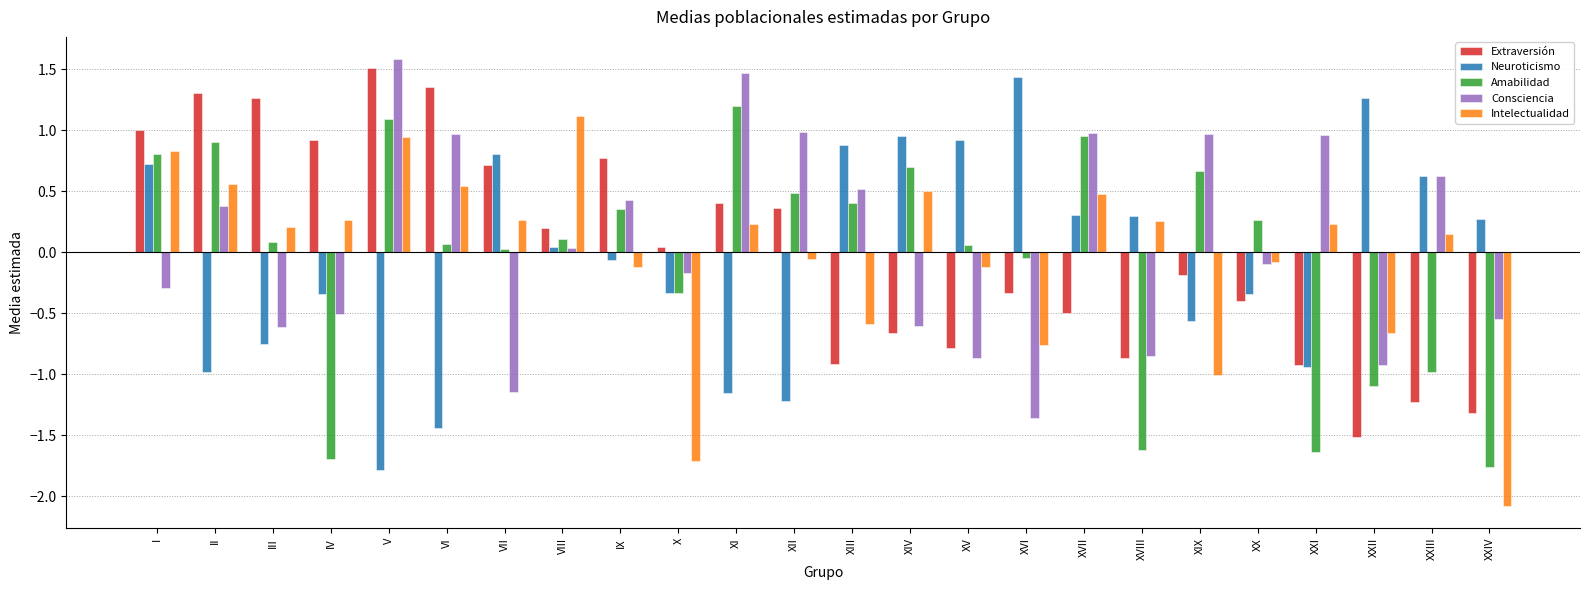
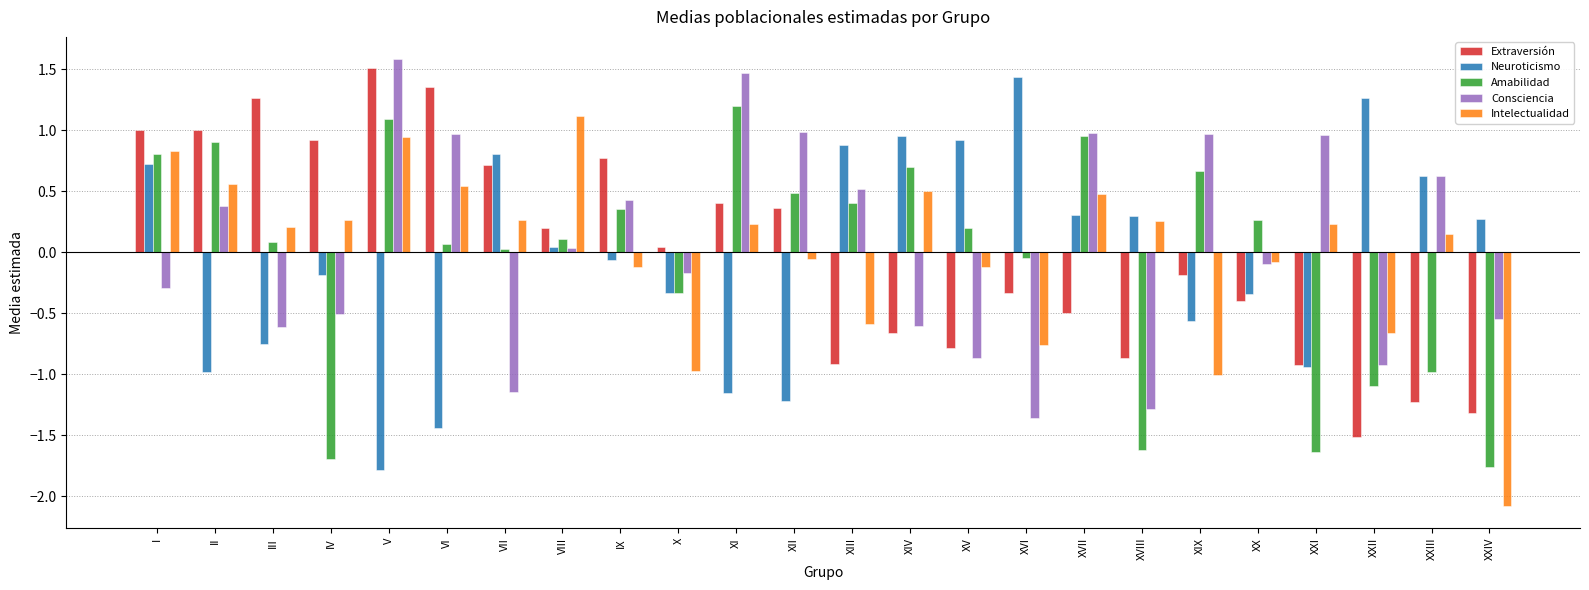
Extraversión, II: 1.30 -> 1.00
Neuroticismo, IV: -0.34 -> -0.18
Intelectualidad, X: -1.71 -> -0.97
Amabilidad, XV: 0.06 -> 0.20
Consciencia, XVIII: -0.85 -> -1.29
